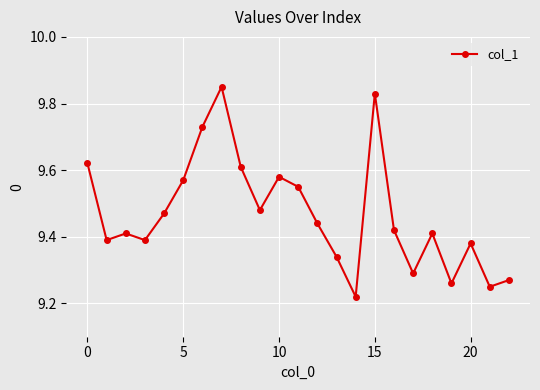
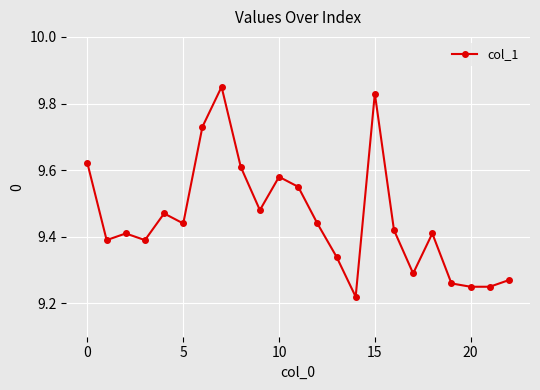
5: 9.57 -> 9.44
20: 9.38 -> 9.25
